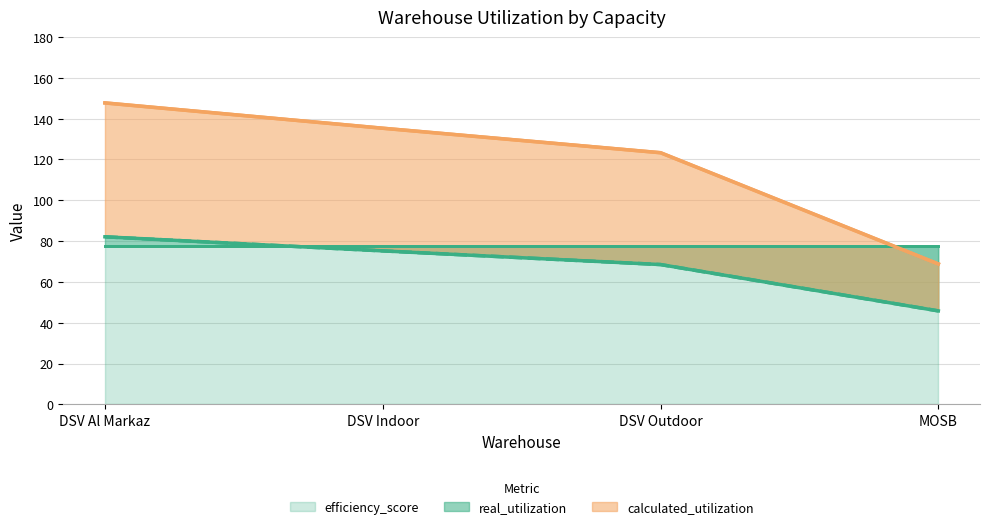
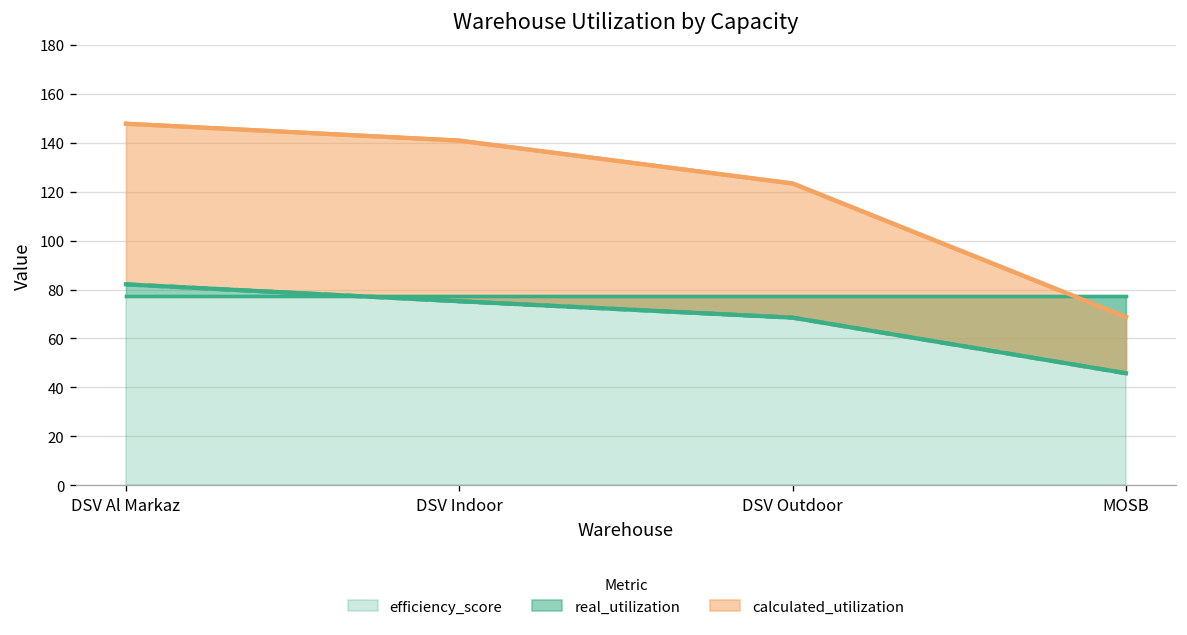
calculated_utilization, DSV Indoor: 135 -> 141
